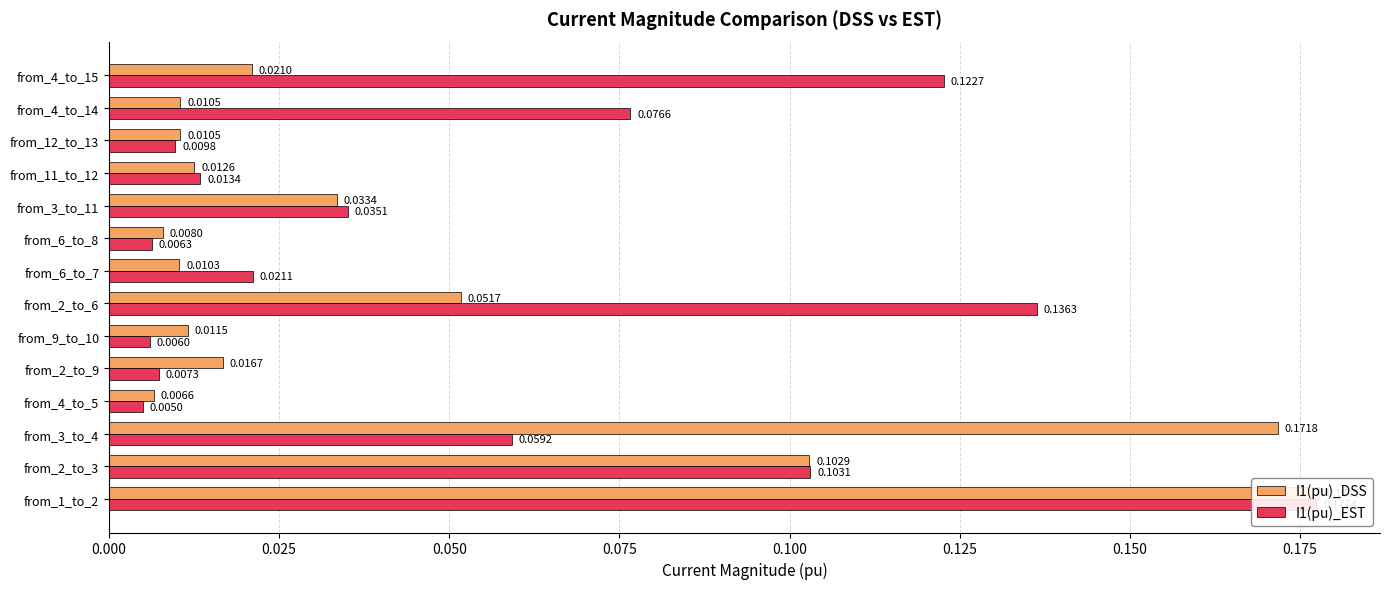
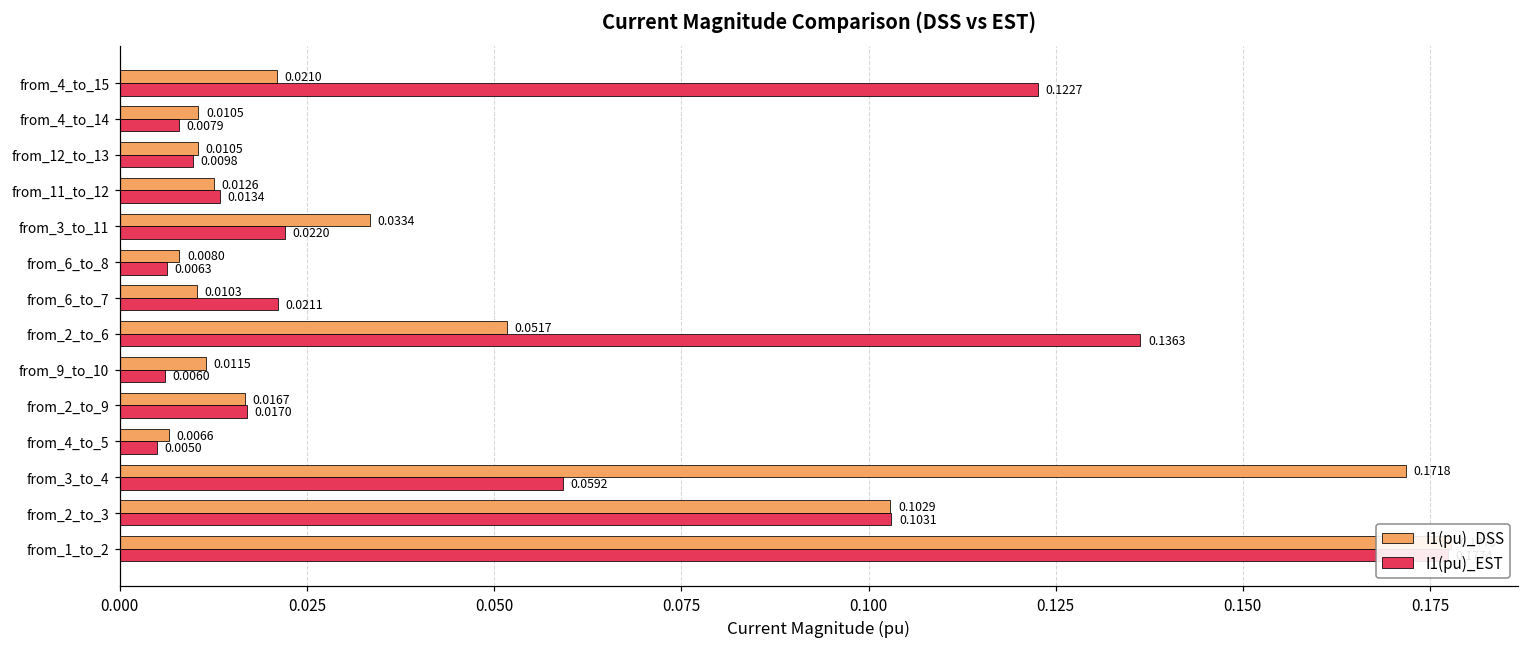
I1(pu)_EST, from_4_to_14: 0.0766 -> 0.0079
I1(pu)_EST, from_3_to_11: 0.0351 -> 0.0220
I1(pu)_EST, from_2_to_9: 0.0073 -> 0.0170
